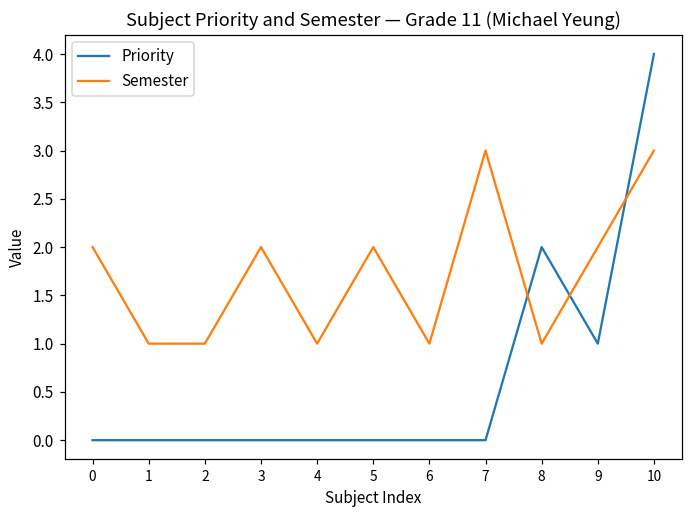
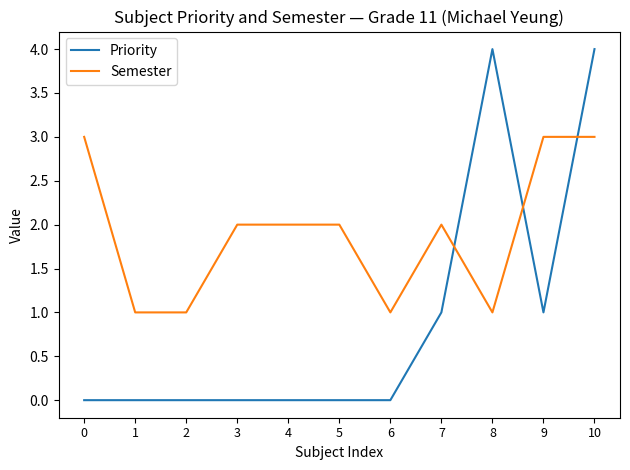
Semester, 0: 2 -> 3
Semester, 4: 1 -> 2
Priority, 7: 0 -> 1
Semester, 7: 3 -> 2
Priority, 8: 2 -> 4
Semester, 9: 2 -> 3
